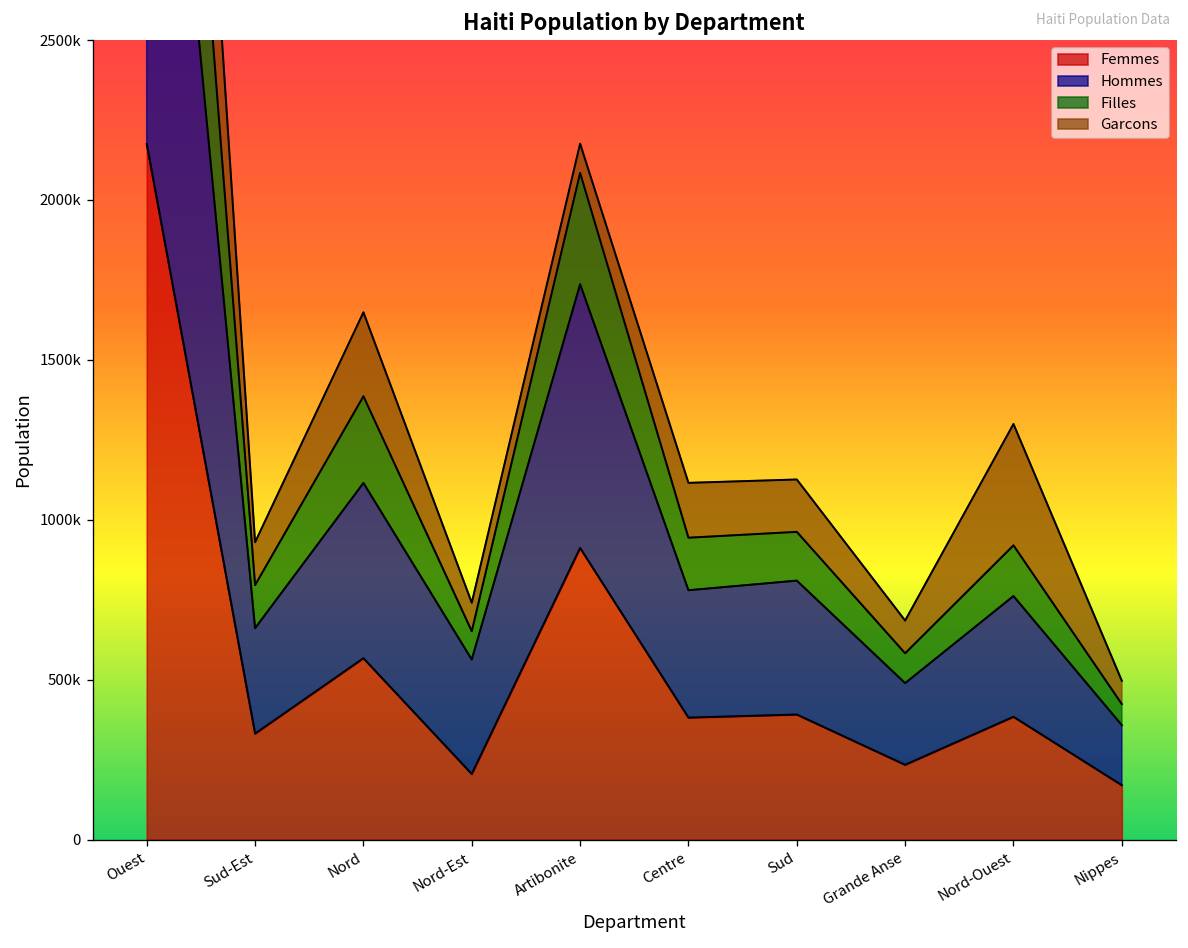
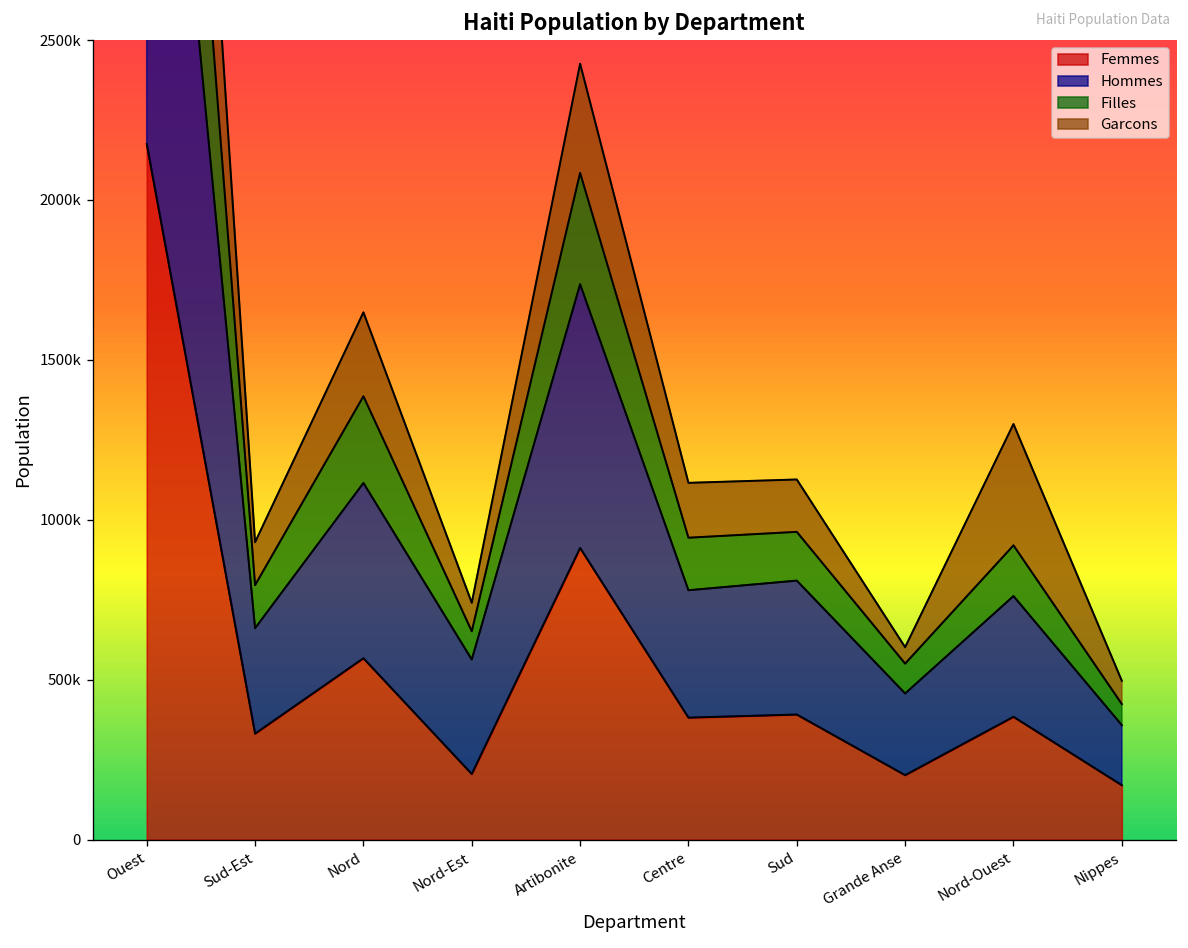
Garcons, Artibonite: 90000 -> 340000
Femmes, Grande Anse: 230000 -> 200000
Garcons, Grande Anse: 100000 -> 50000
